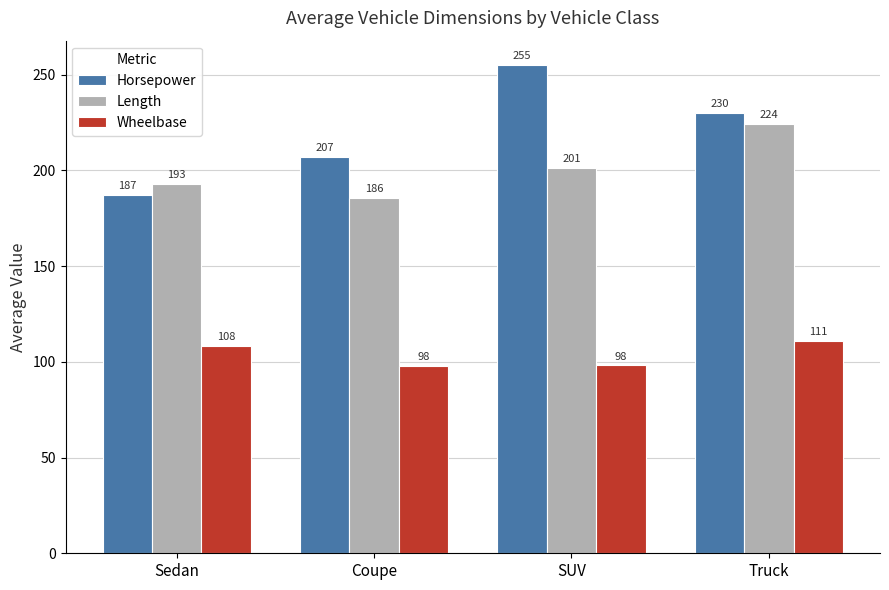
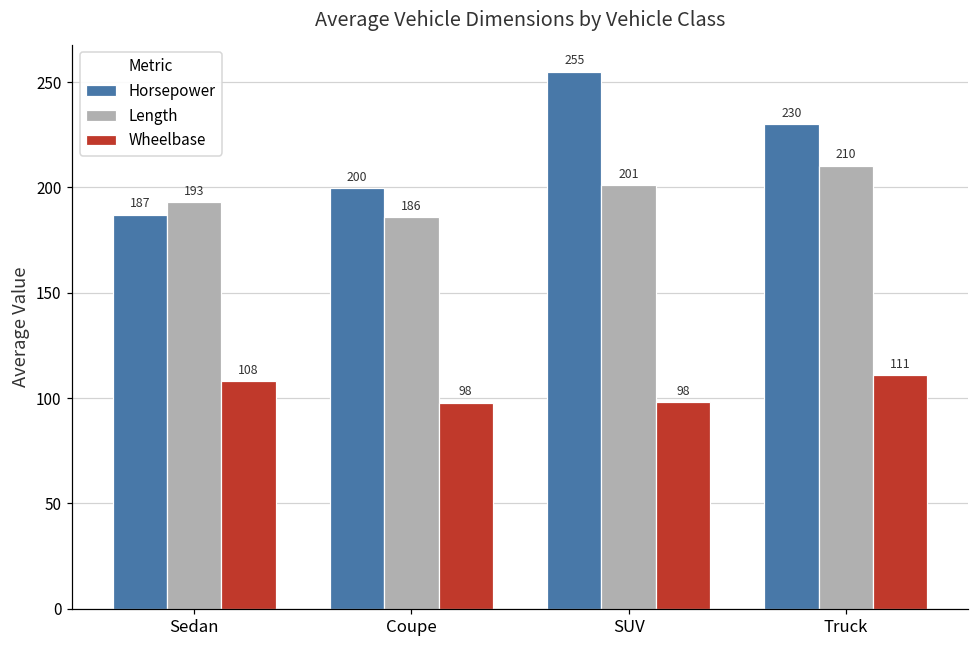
Horsepower, Coupe: 207 -> 200
Length, Truck: 224 -> 210
